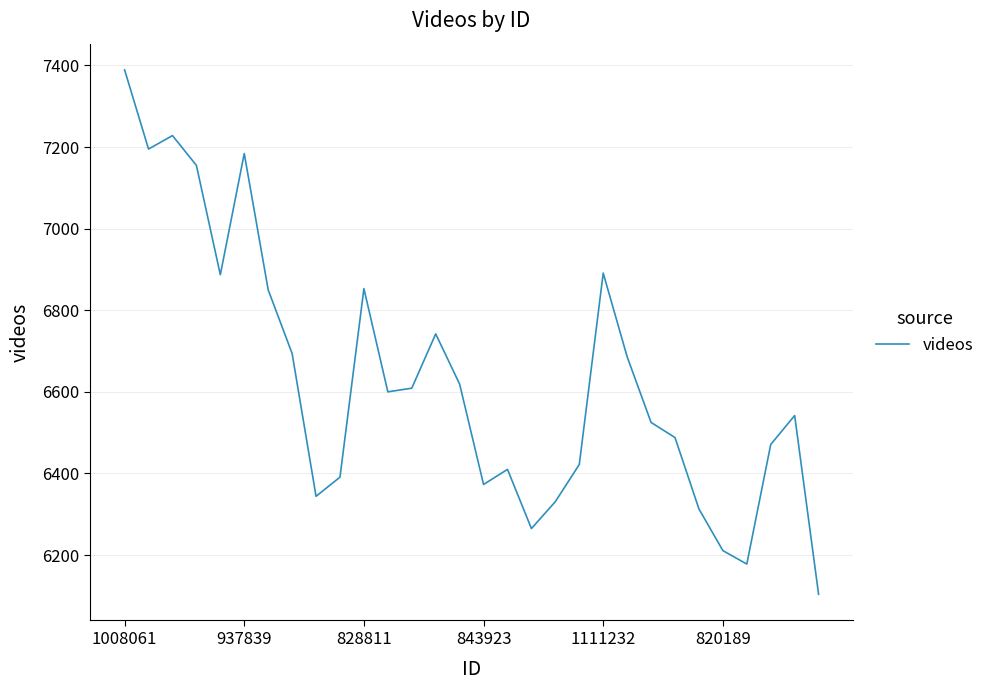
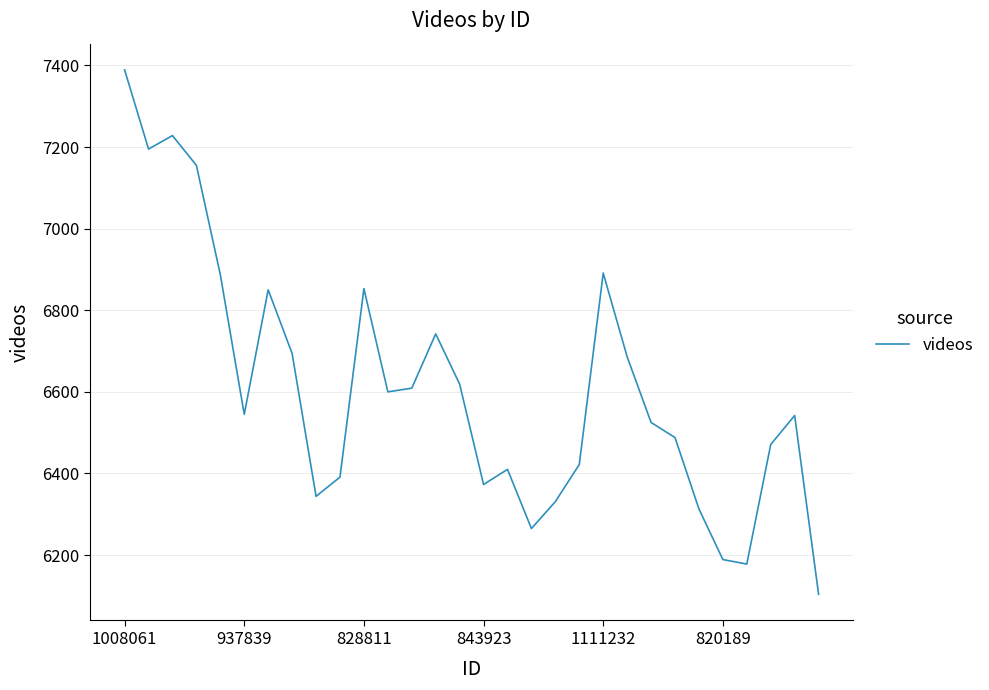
937839: 7180 -> 6550
820189: 6210 -> 6190
